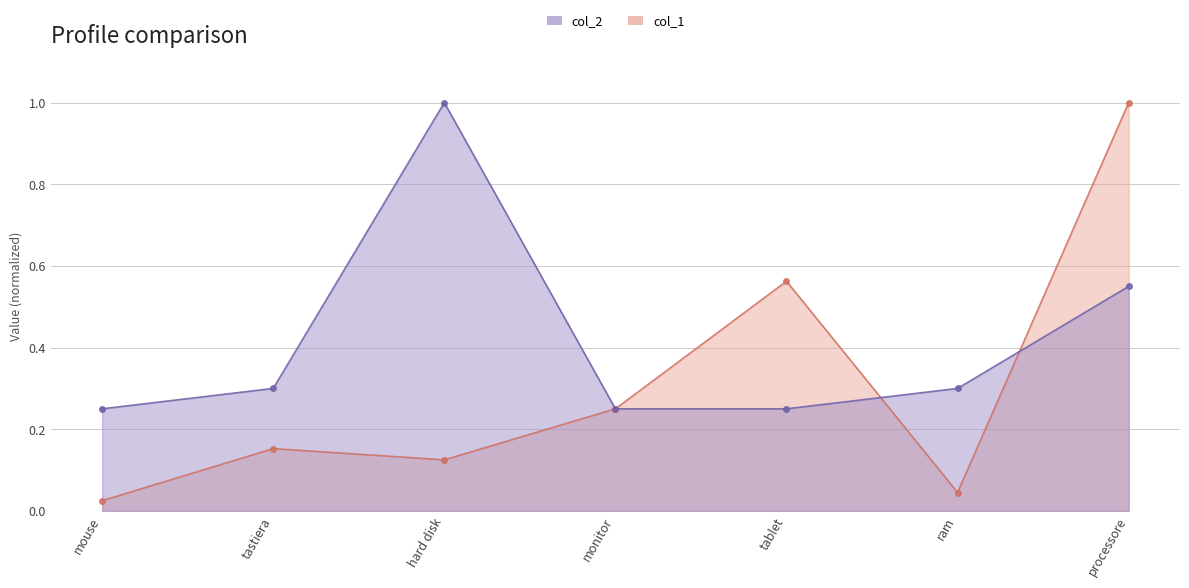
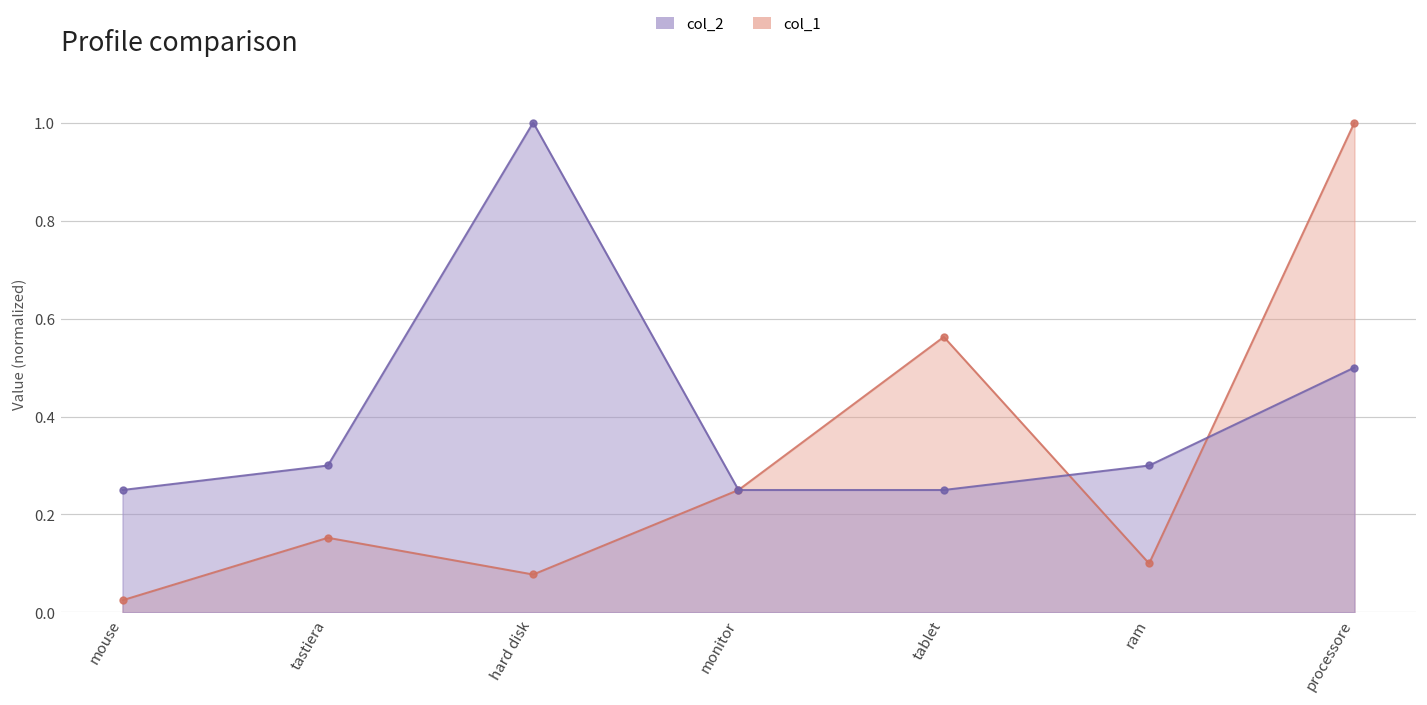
col_1, hard disk: 0.13 -> 0.08
col_1, ram: 0.05 -> 0.10
col_2, processore: 0.55 -> 0.50
